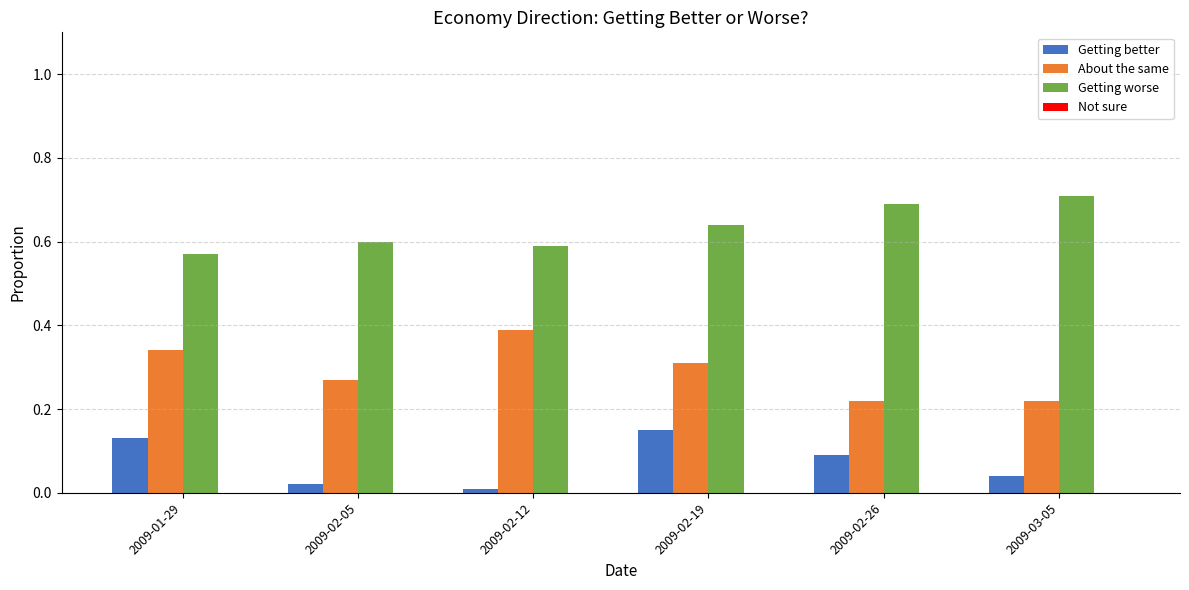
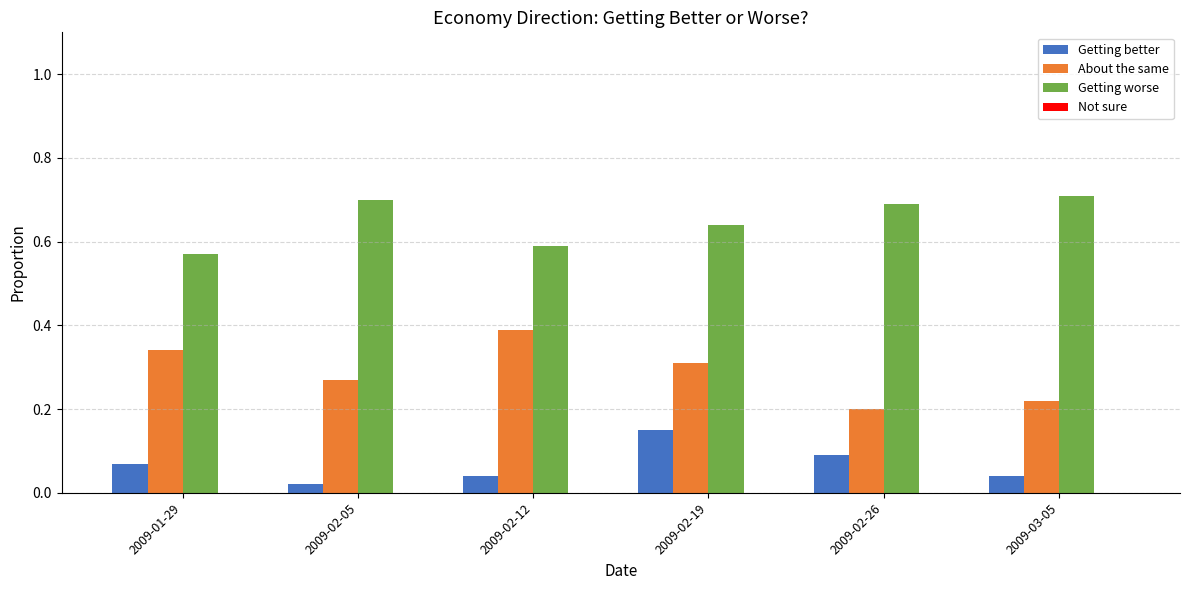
Getting better, 2009-01-29: 0.13 -> 0.07
Getting worse, 2009-02-05: 0.6 -> 0.7
Getting better, 2009-02-12: 0.01 -> 0.04
About the same, 2009-02-26: 0.22 -> 0.20
